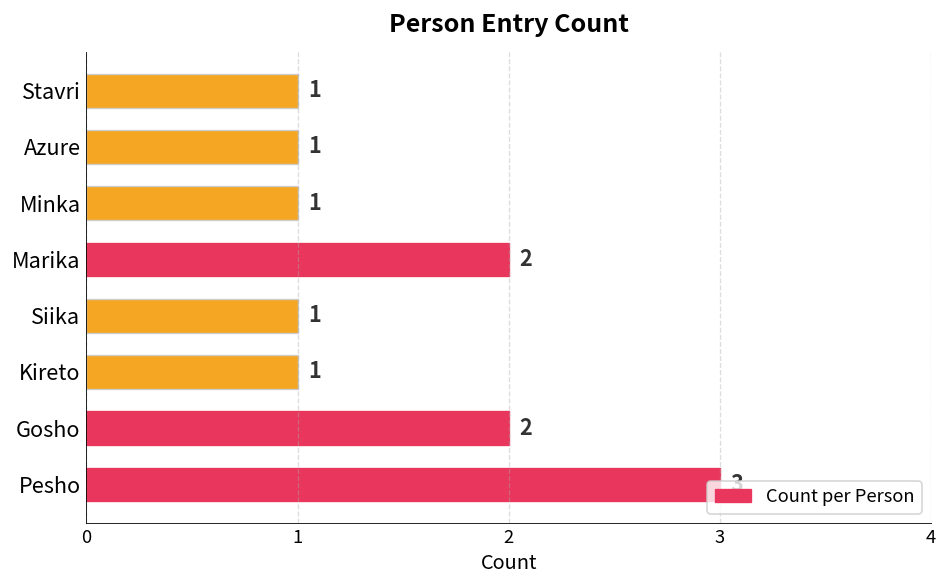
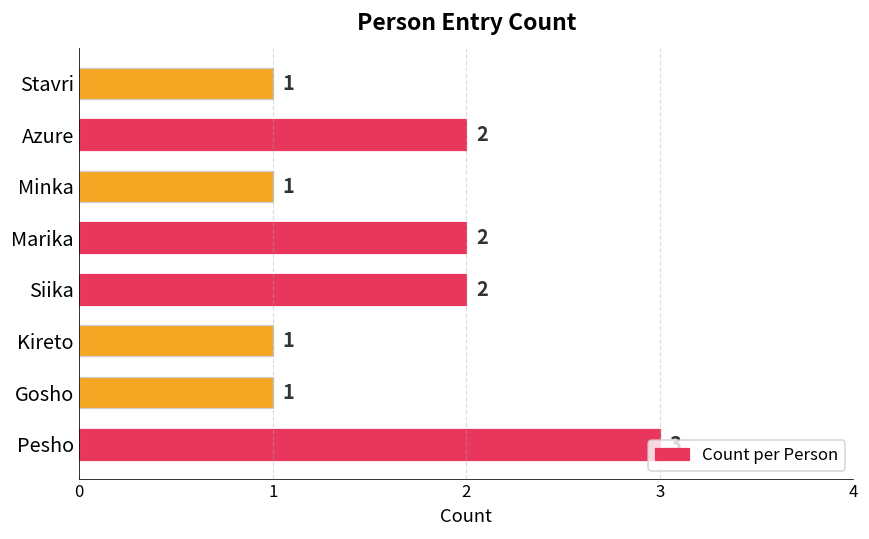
Azure: 1 -> 2
Siika: 1 -> 2
Gosho: 2 -> 1
